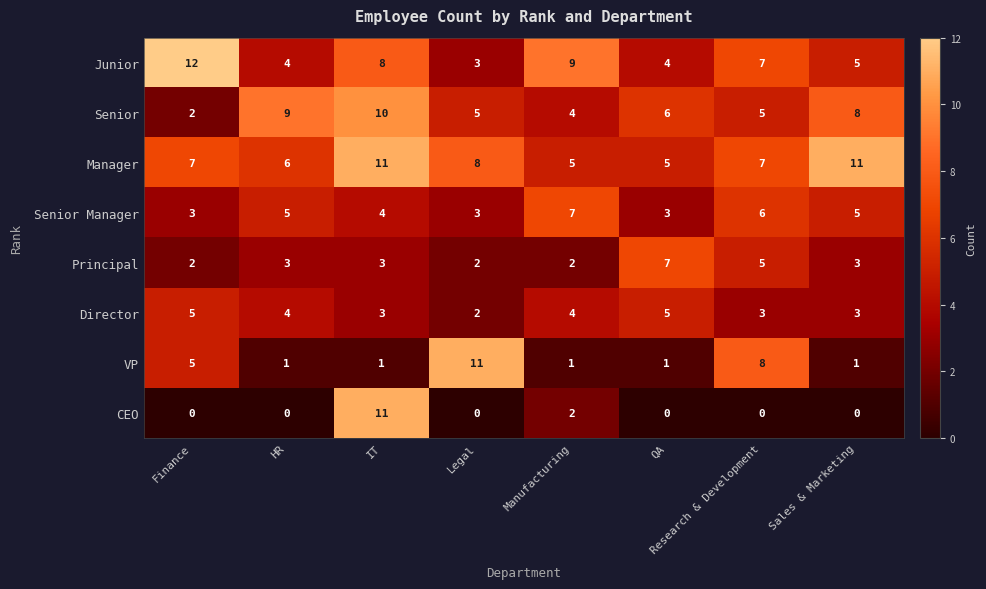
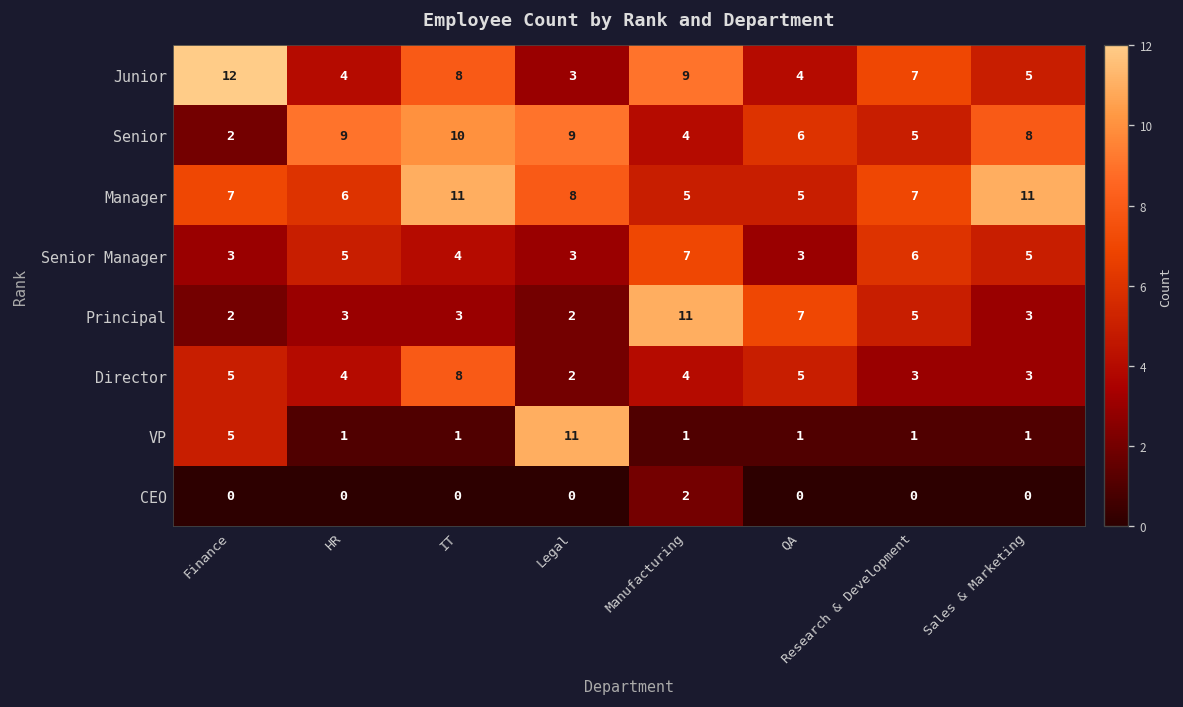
Senior, Legal: 5 -> 9
Principal, Manufacturing: 2 -> 11
Director, IT: 3 -> 8
VP, Research & Development: 8 -> 1
CEO, IT: 11 -> 0
